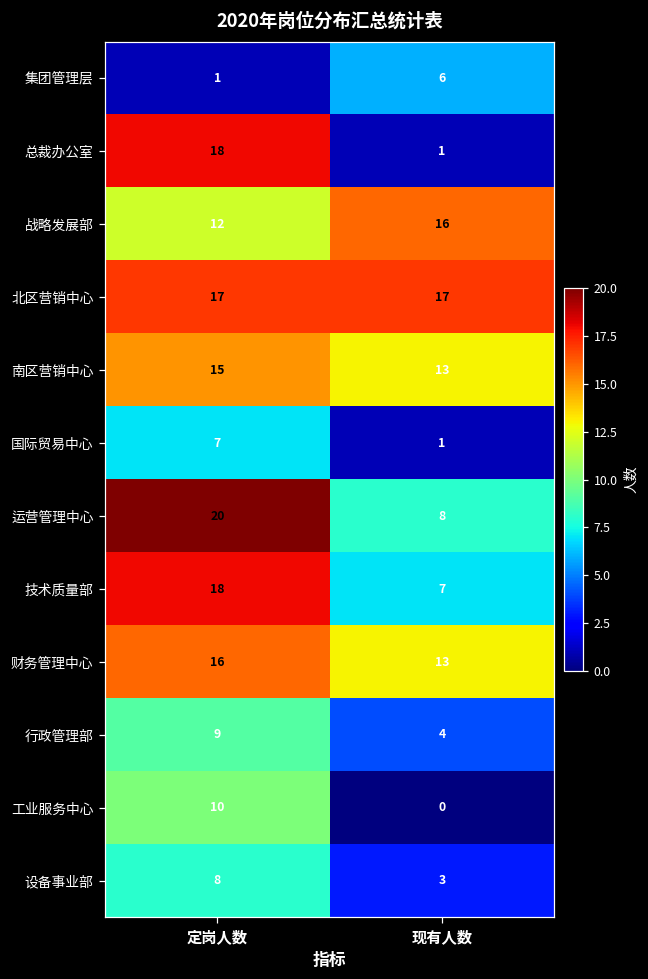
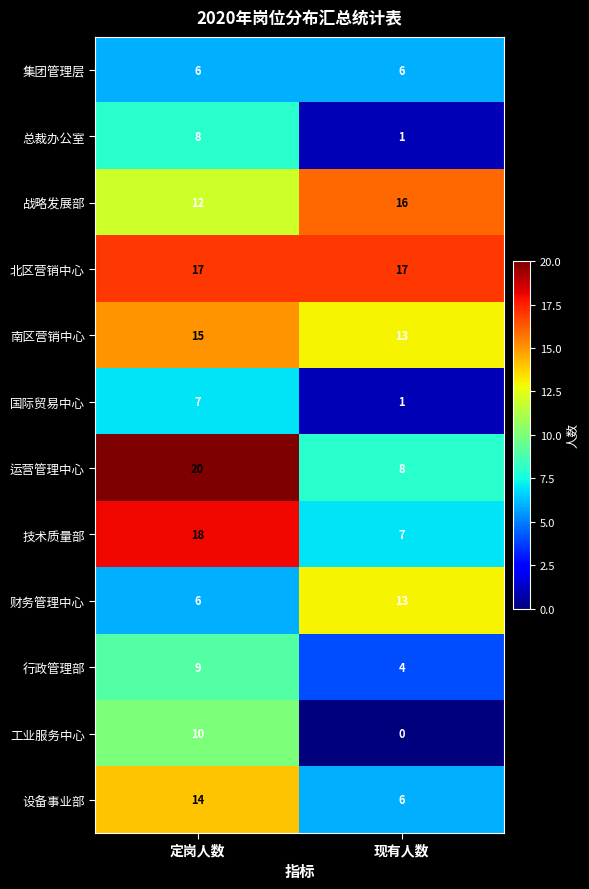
集团管理层, 定岗人数: 1 -> 6
总裁办公室, 定岗人数: 18 -> 8
财务管理中心, 定岗人数: 16 -> 6
设备事业部, 定岗人数: 8 -> 14
设备事业部, 现有人数: 3 -> 6
